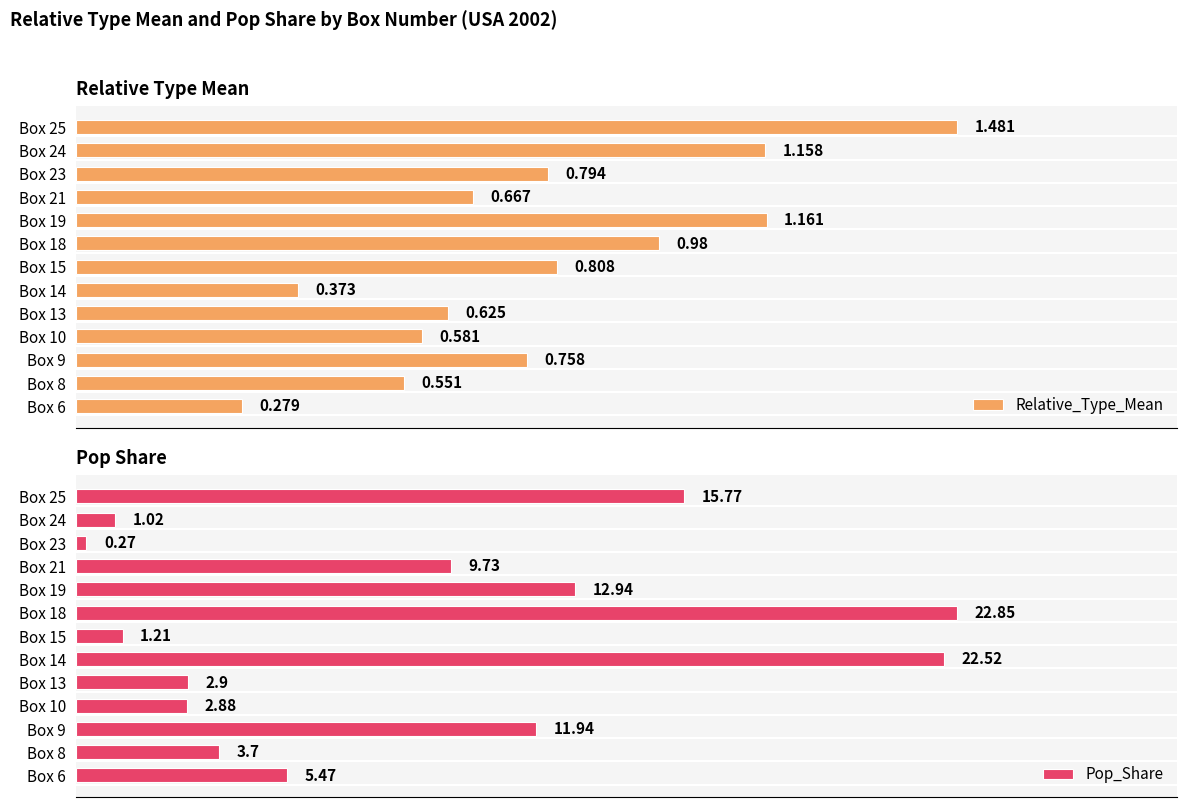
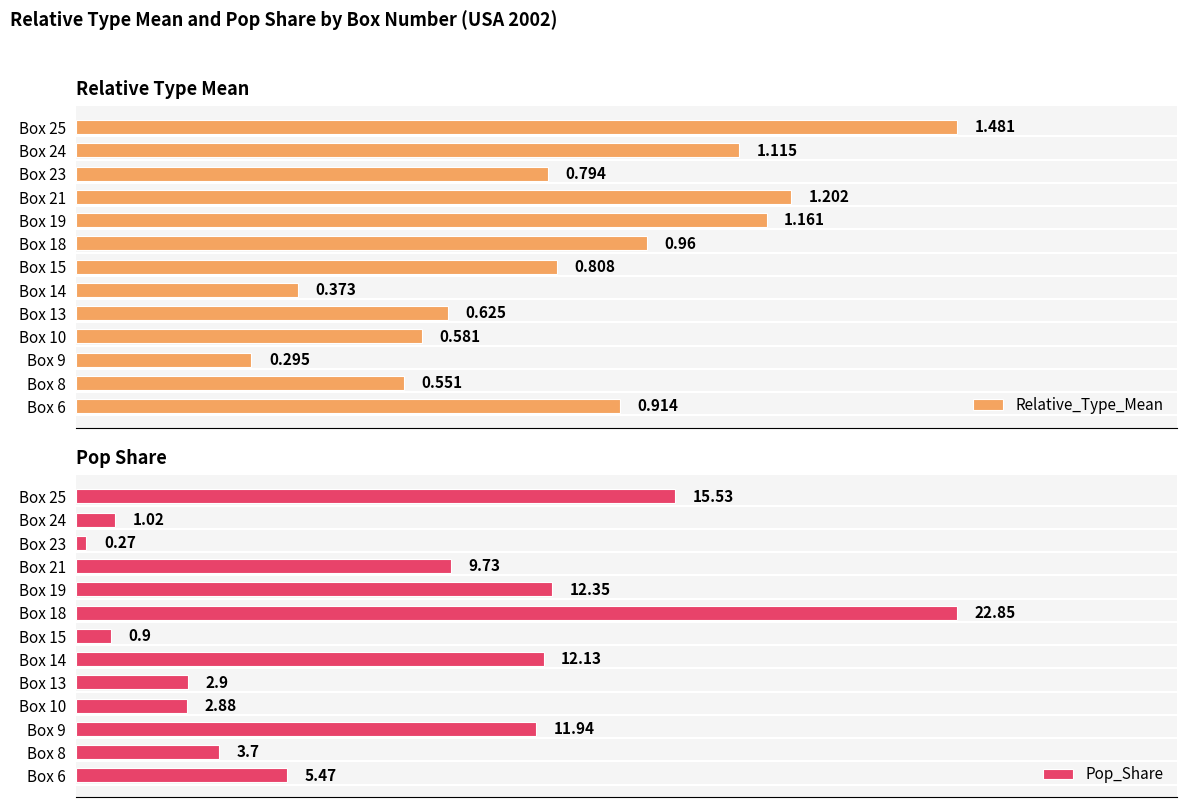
Relative Type Mean, Box 24: 1.158 -> 1.115
Relative Type Mean, Box 21: 0.667 -> 1.202
Relative Type Mean, Box 18: 0.98 -> 0.96
Relative Type Mean, Box 9: 0.758 -> 0.295
Relative Type Mean, Box 6: 0.279 -> 0.914
Pop Share, Box 25: 15.77 -> 15.53
Pop Share, Box 19: 12.94 -> 12.35
Pop Share, Box 15: 1.21 -> 0.9
Pop Share, Box 14: 22.52 -> 12.13
